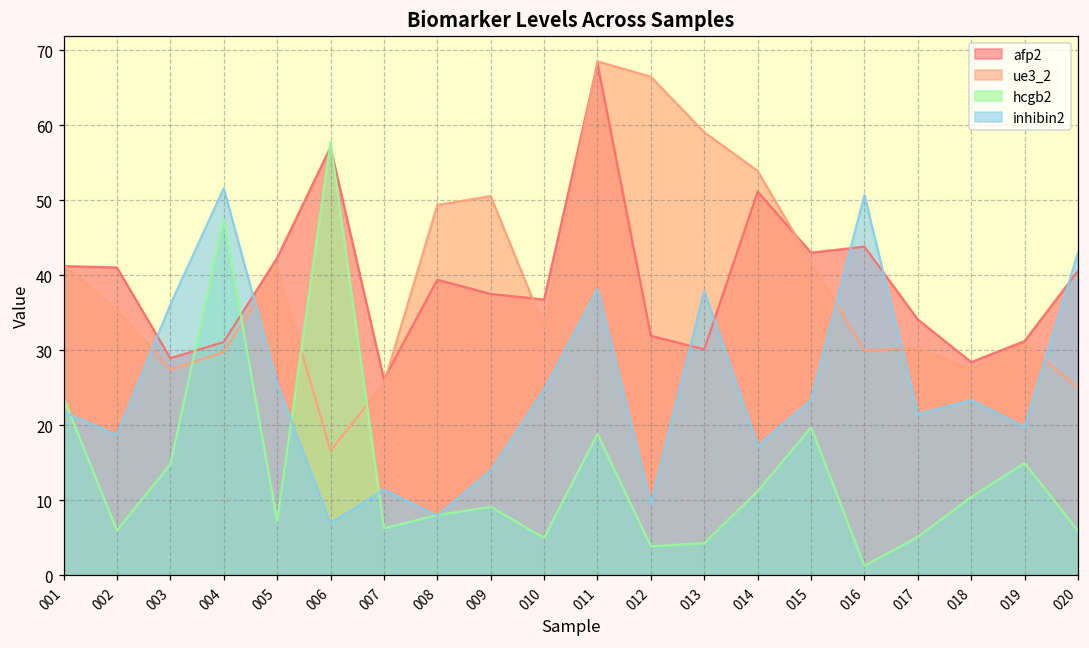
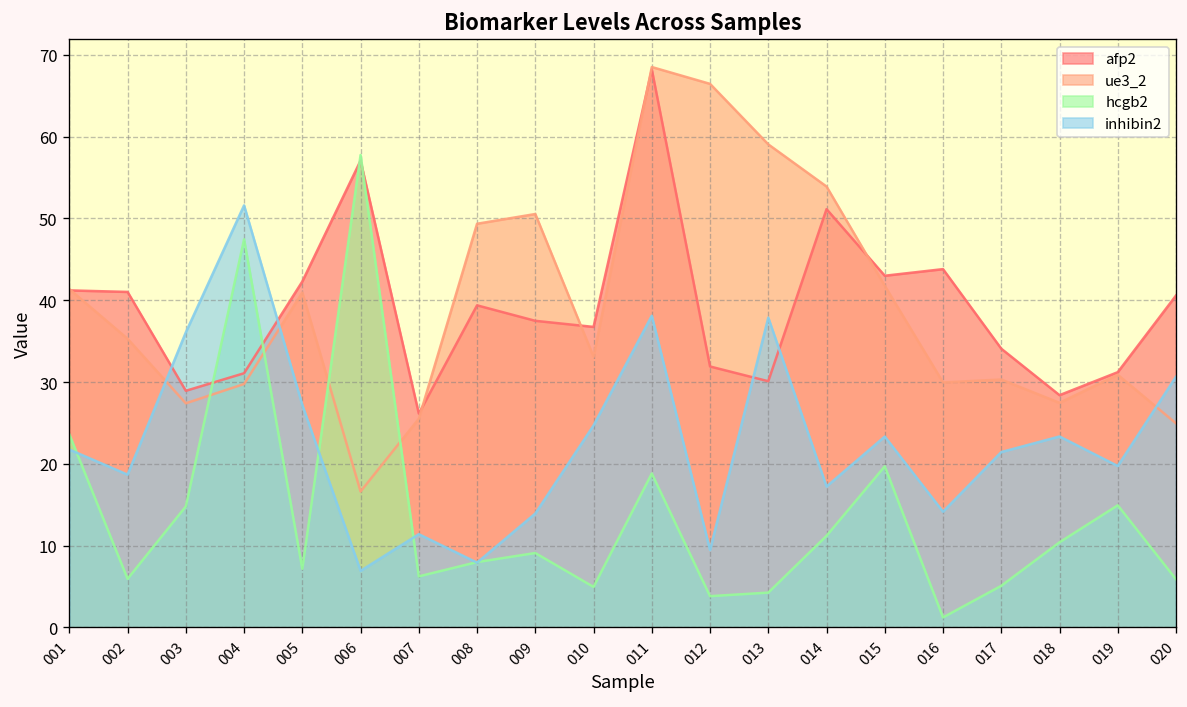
inhibin2, 005: 25 -> 27
inhibin2, 016: 51 -> 14
inhibin2, 020: 43 -> 31
